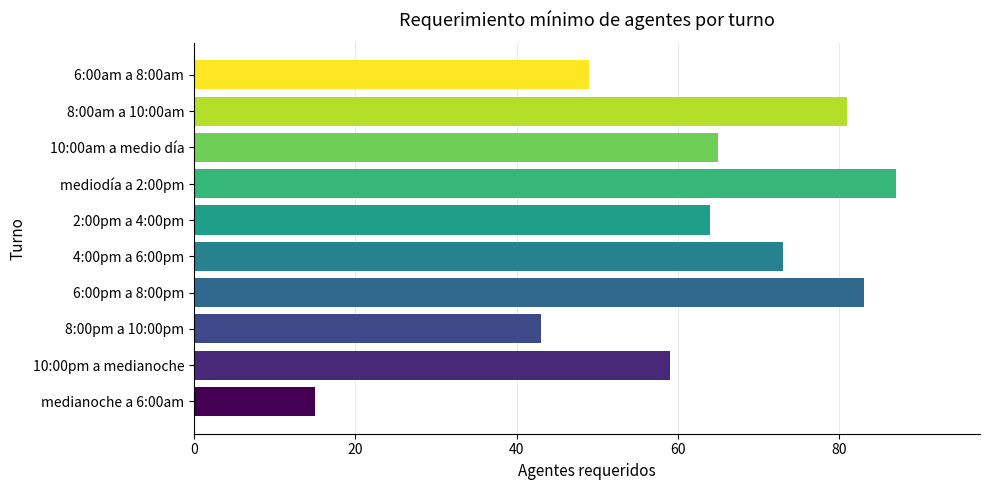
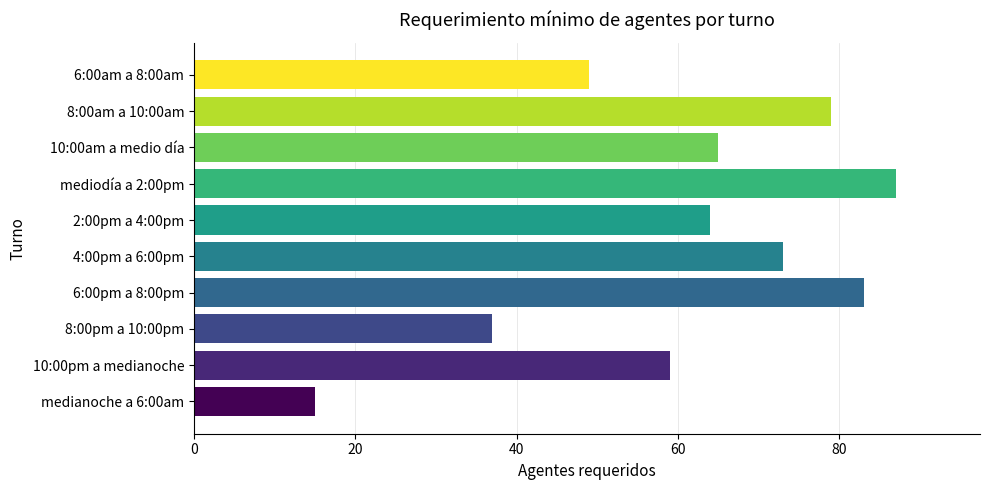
8:00am a 10:00am: 81 -> 79
8:00pm a 10:00pm: 43 -> 37
